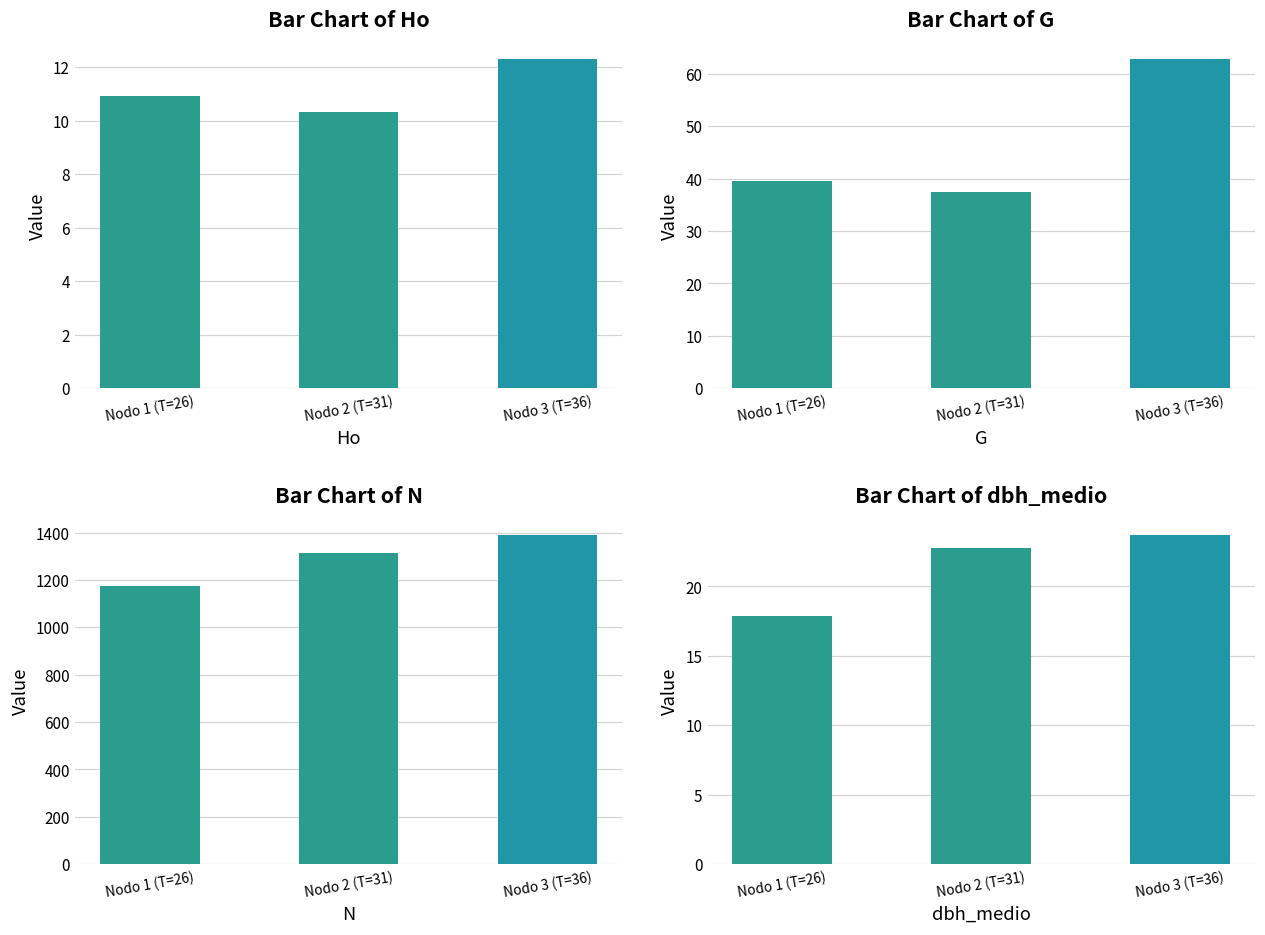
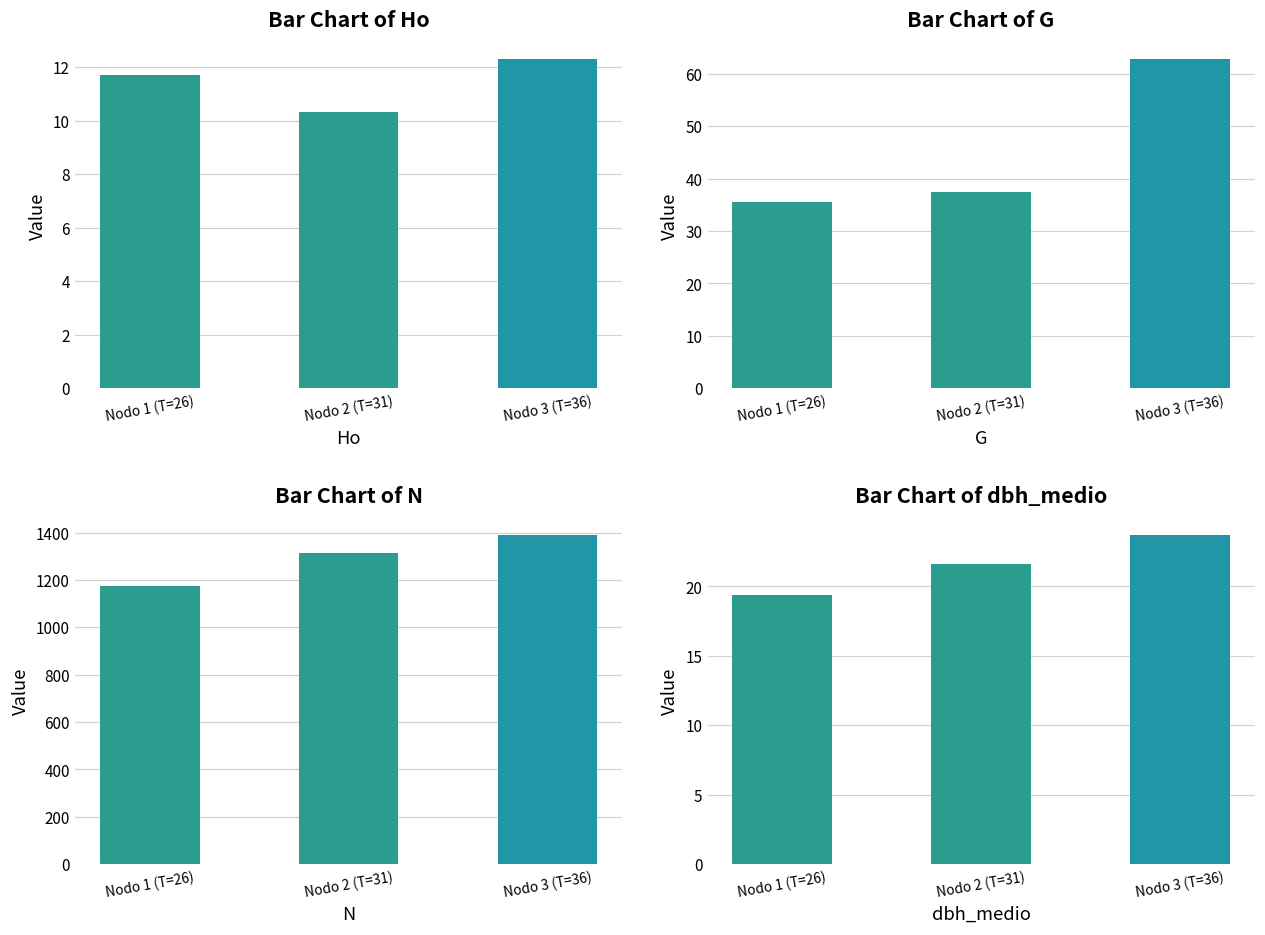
Bar Chart of Ho, Nodo 1 (T=26): 10.9 -> 11.7
Bar Chart of G, Nodo 1 (T=26): 40 -> 36
Bar Chart of dbh_medio, Nodo 1 (T=26): 17.9 -> 19.4
Bar Chart of dbh_medio, Nodo 2 (T=31): 22.8 -> 21.6
